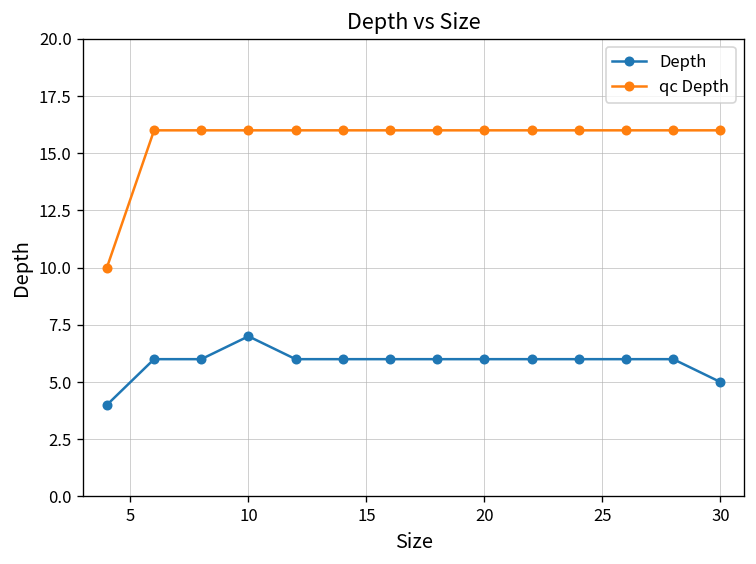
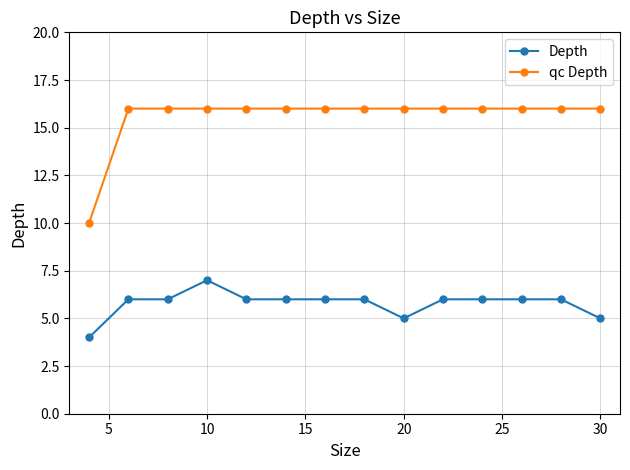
Depth, 20: 6 -> 5
